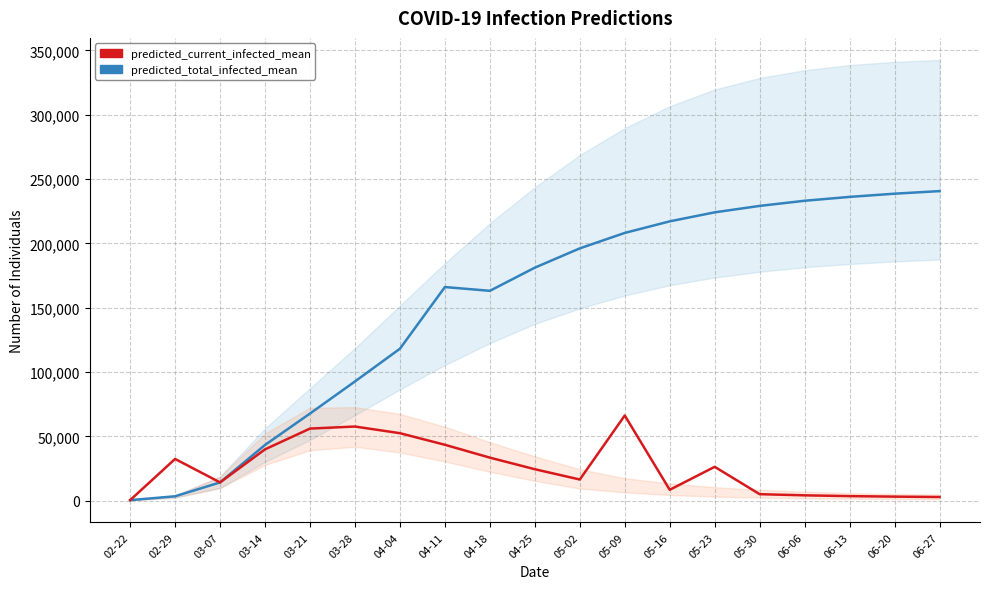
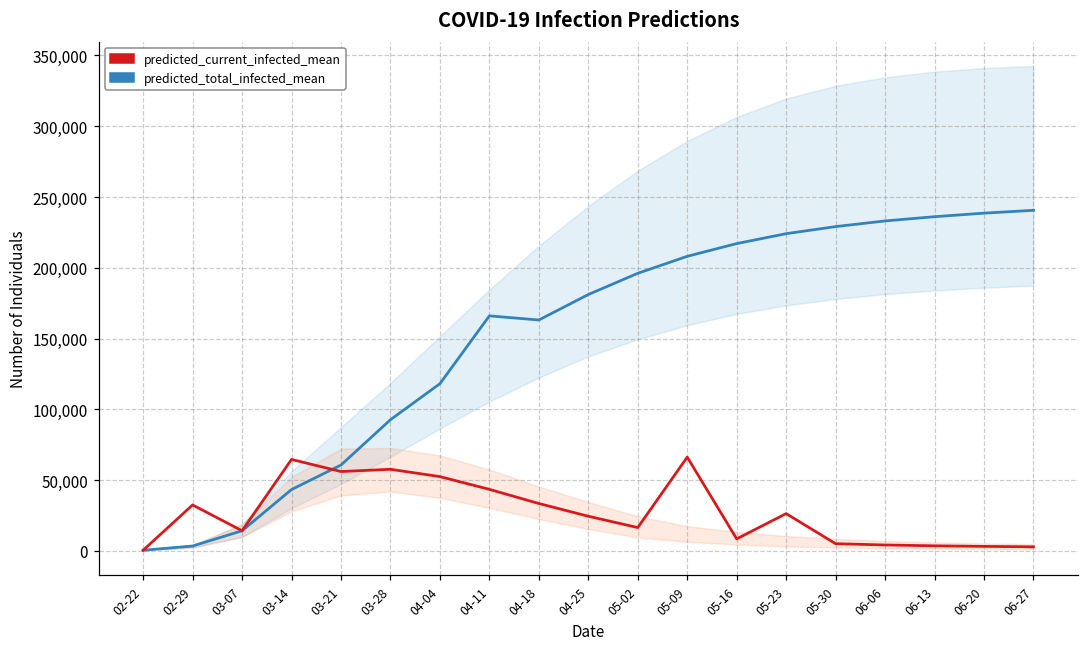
predicted_current_infected_mean, 03-14: 40,000 -> 65,000
predicted_total_infected_mean, 03-21: 68,000 -> 61,000
